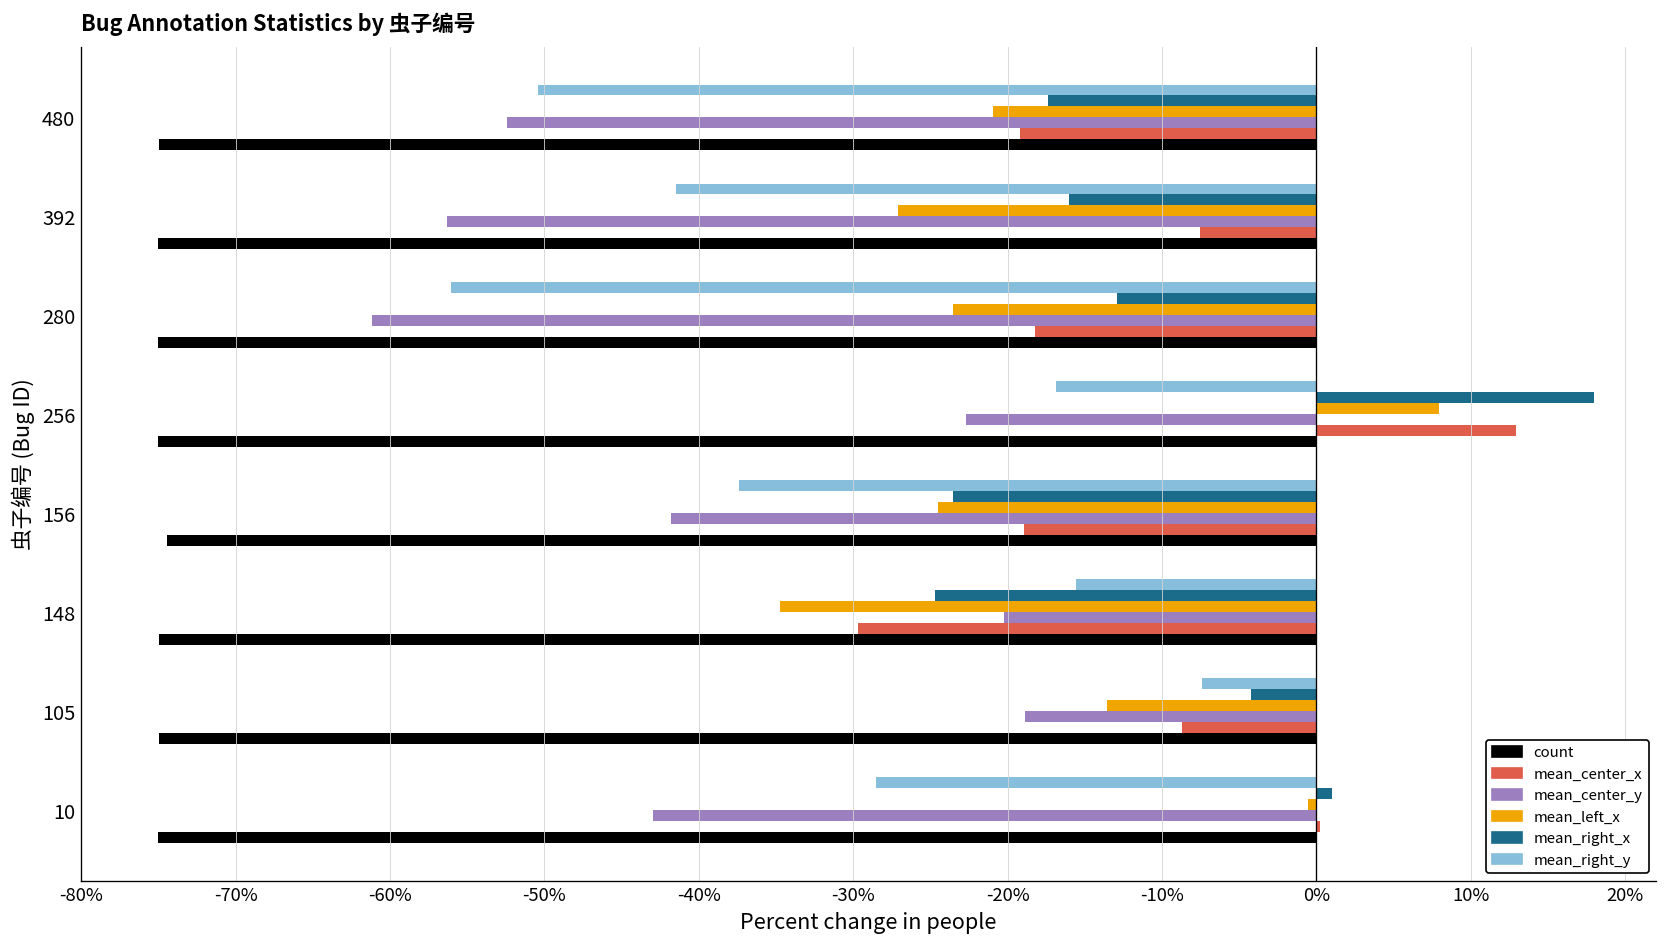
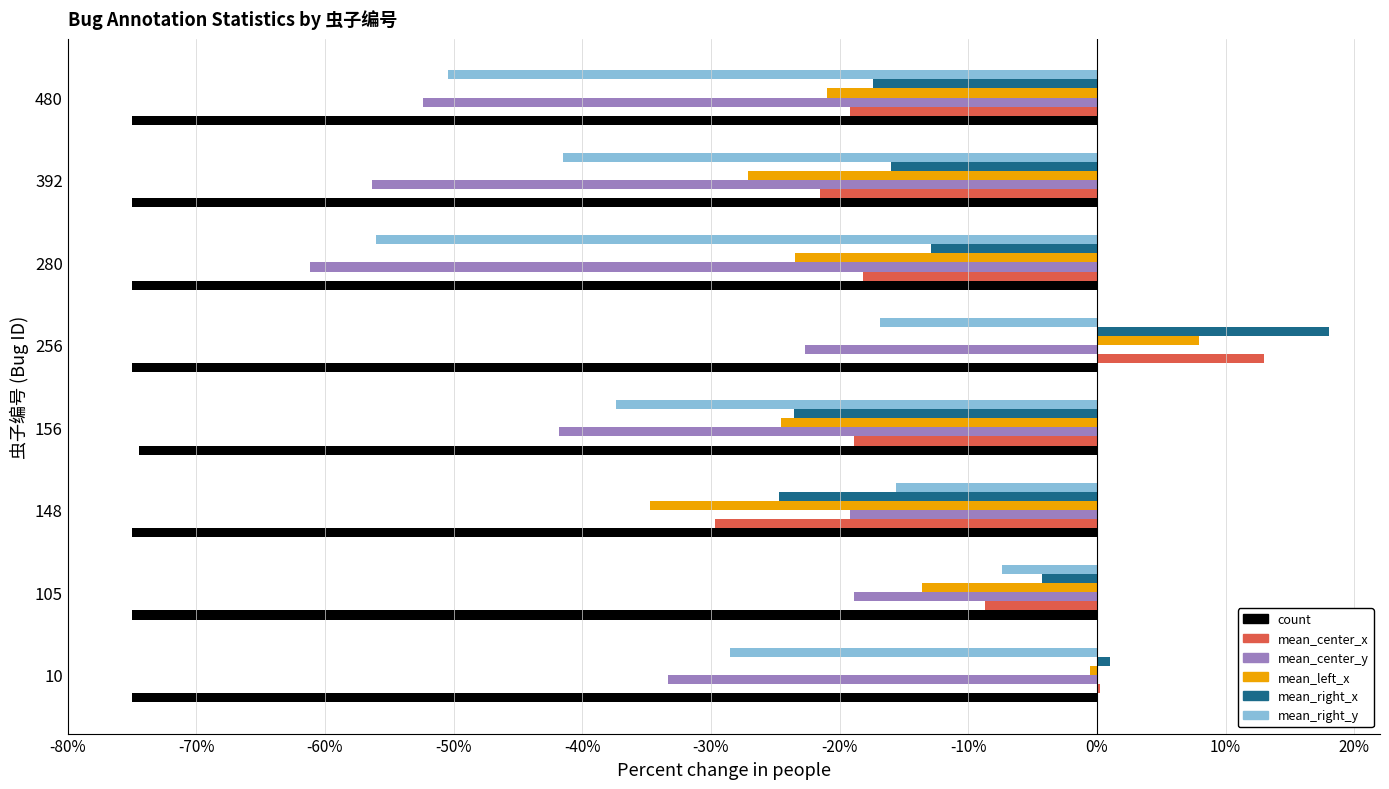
mean_center_x, 392: -7.5% -> -21.5%
mean_center_y, 148: -20.2% -> -19.2%
mean_center_y, 10: -43.0% -> -33.3%
